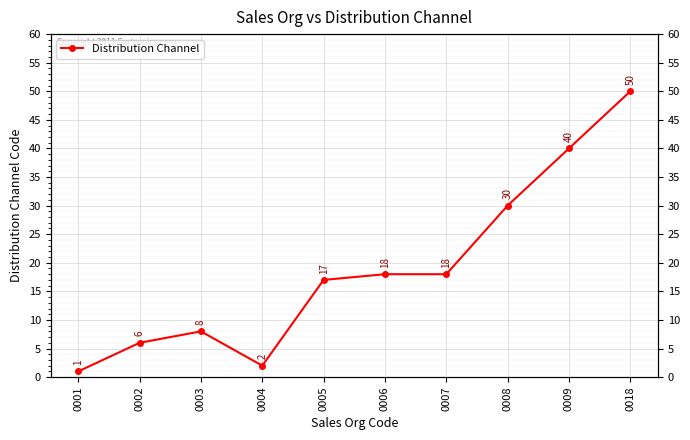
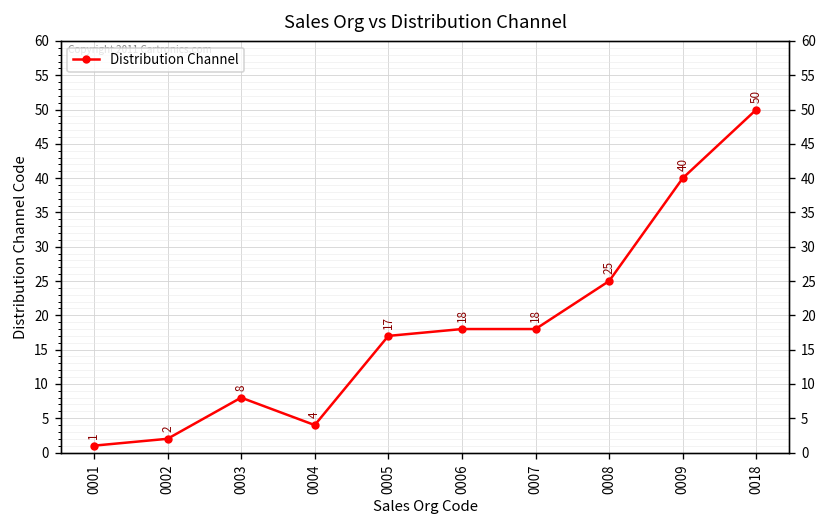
0002: 6 -> 2
0004: 2 -> 4
0008: 30 -> 25
